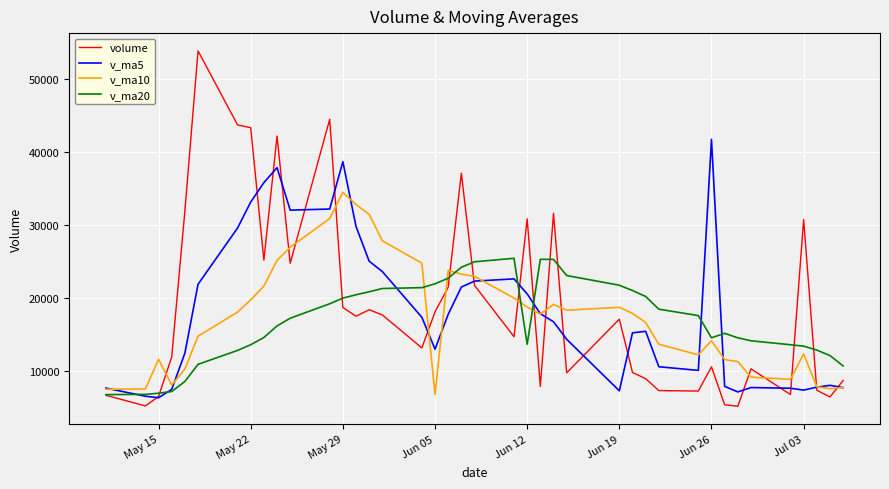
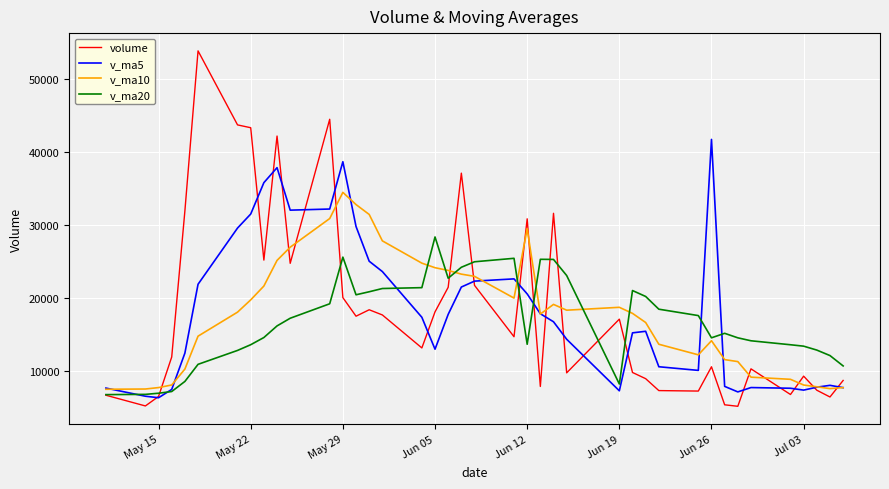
v_ma10, May 15: 12000 -> 8000
v_ma5, May 22: 33000 -> 31000
volume, May 29: 19000 -> 20000
v_ma20, May 29: 20000 -> 26000
v_ma10, Jun 05: 7000 -> 24000
v_ma20, Jun 05: 22000 -> 28000
v_ma10, Jun 12: 19000 -> 29000
v_ma20, Jun 19: 22000 -> 8000
volume, Jul 03: 31000 -> 9000
v_ma10, Jul 03: 12000 -> 8000
